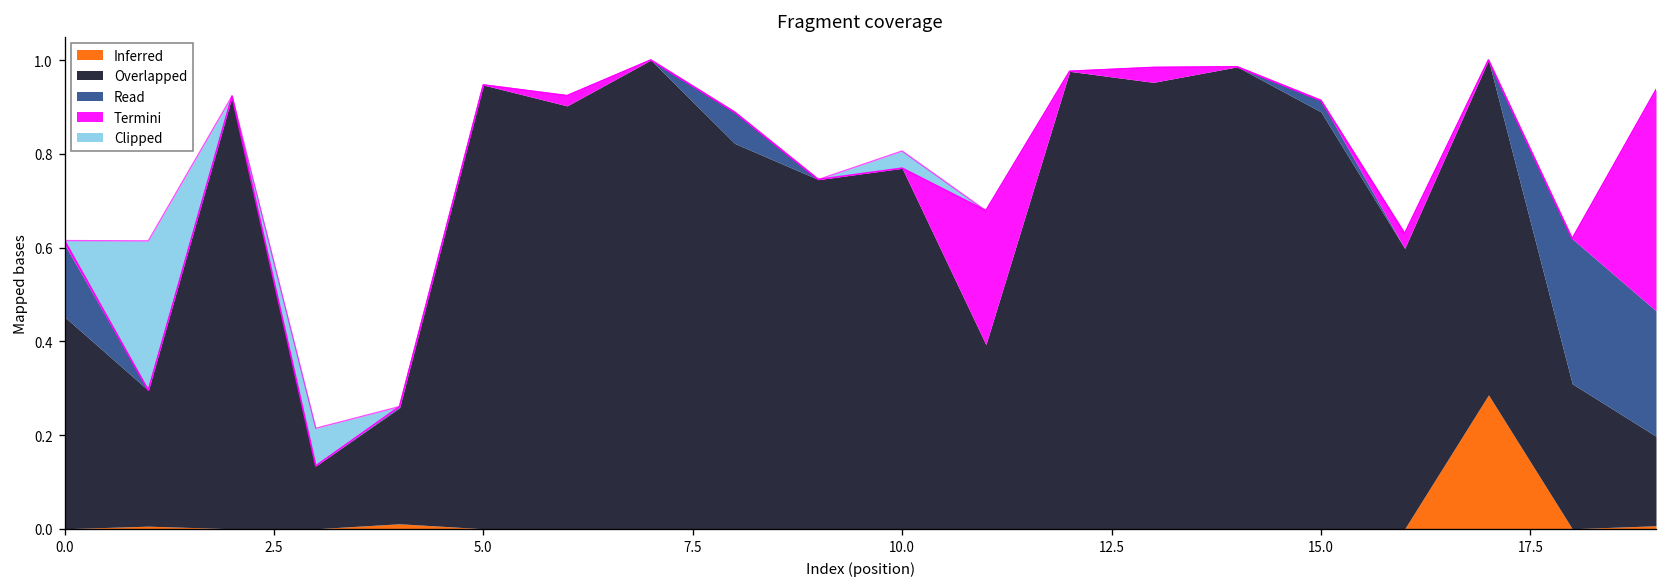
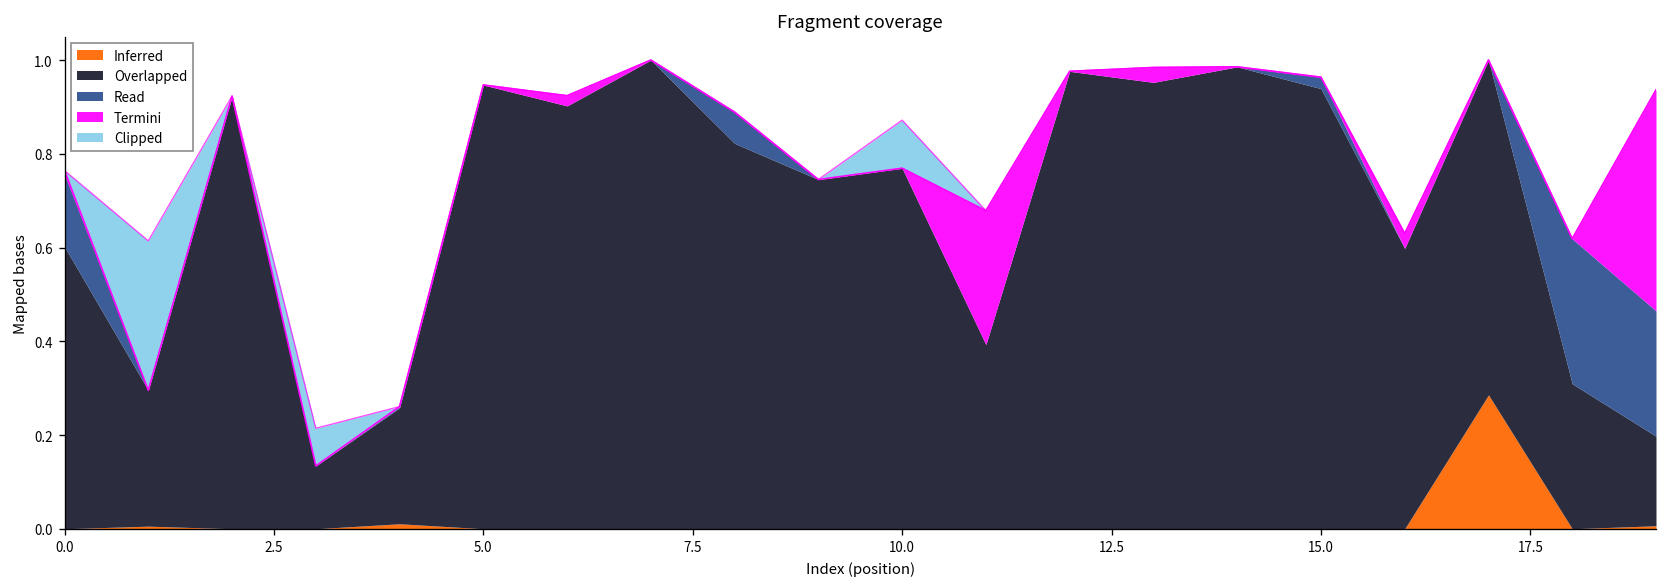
Overlapped, 0.0: 0.45 -> 0.60
Clipped, 10.0: 0.04 -> 0.10
Overlapped, 15.0: 0.89 -> 0.94
